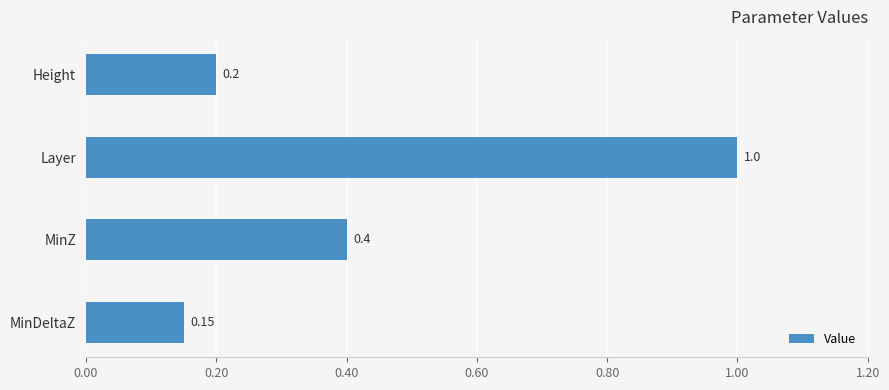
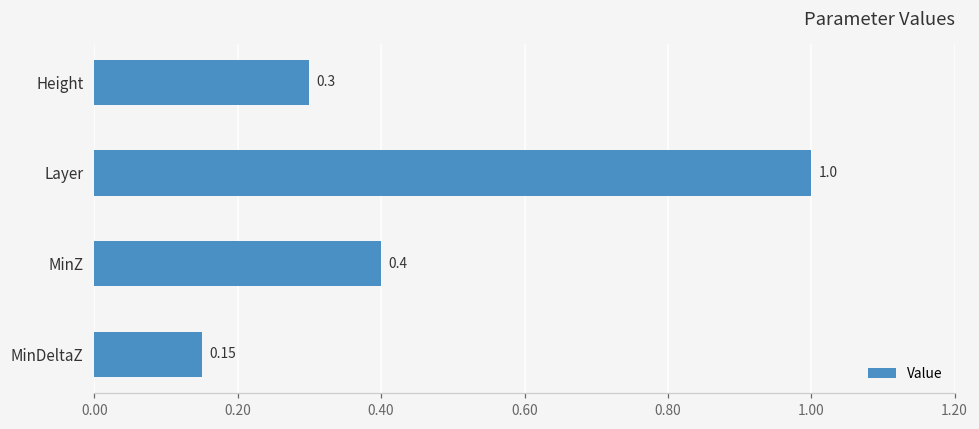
Height: 0.2 -> 0.3
